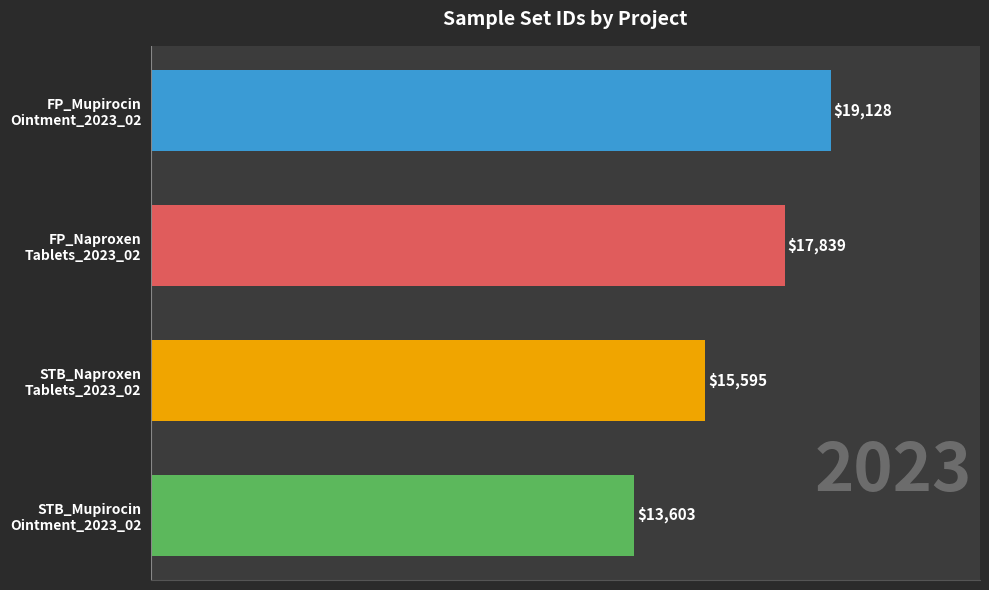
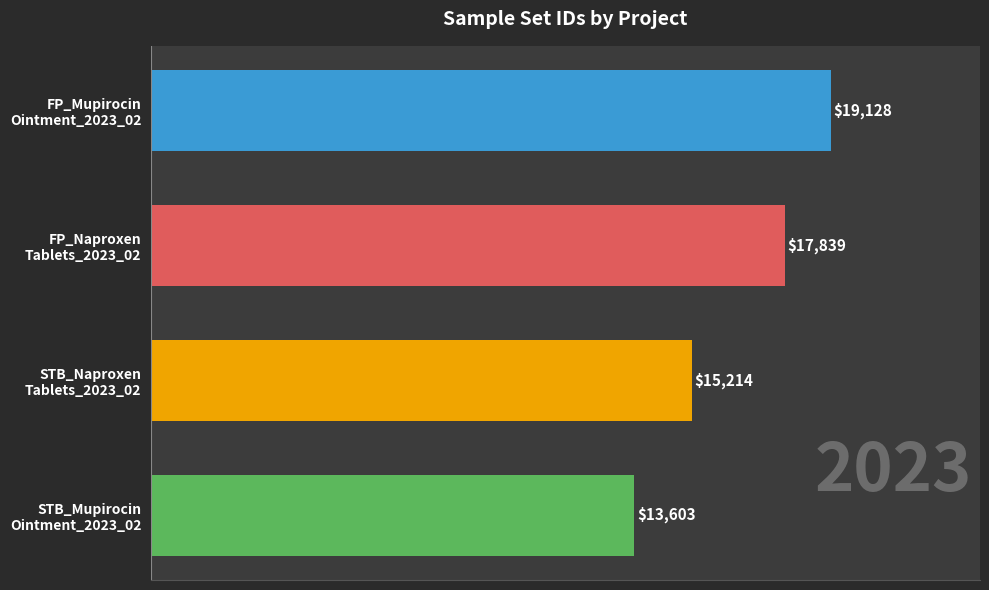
STB_Naproxen Tablets_2023_02: $15,595 -> $15,214
